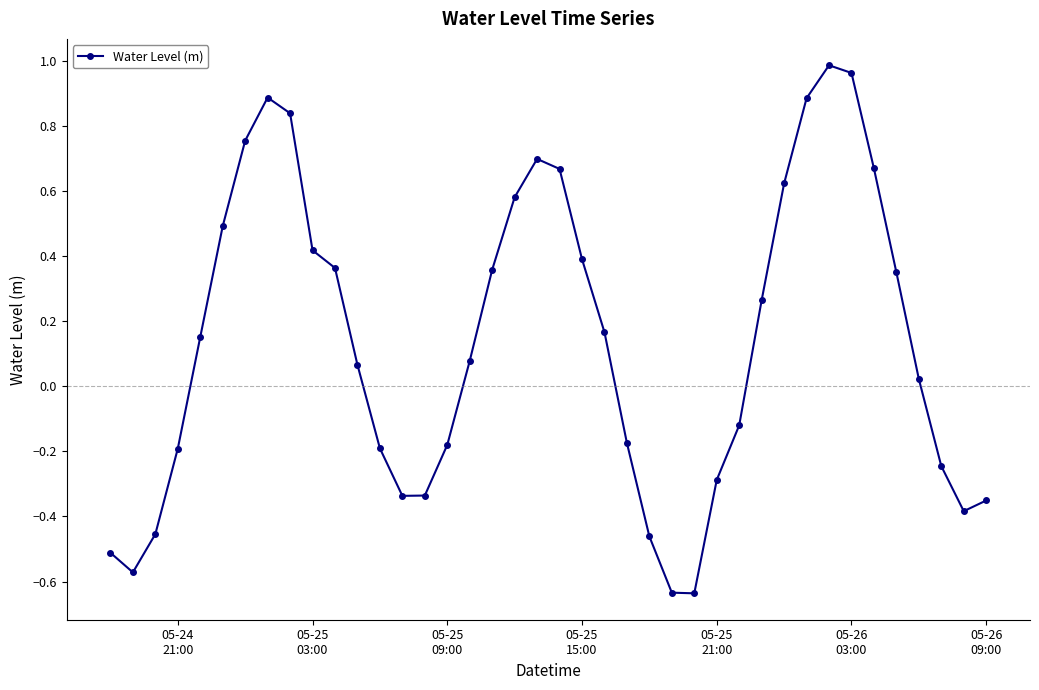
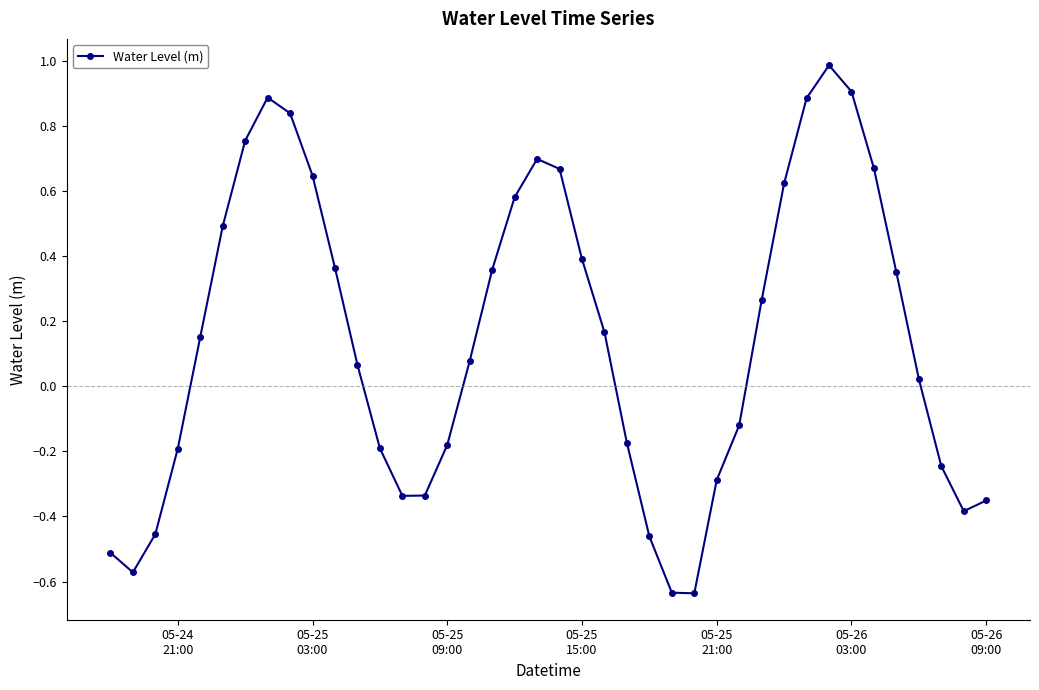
05-25 03:00: 0.42 -> 0.65
05-26 03:00: 0.96 -> 0.91
